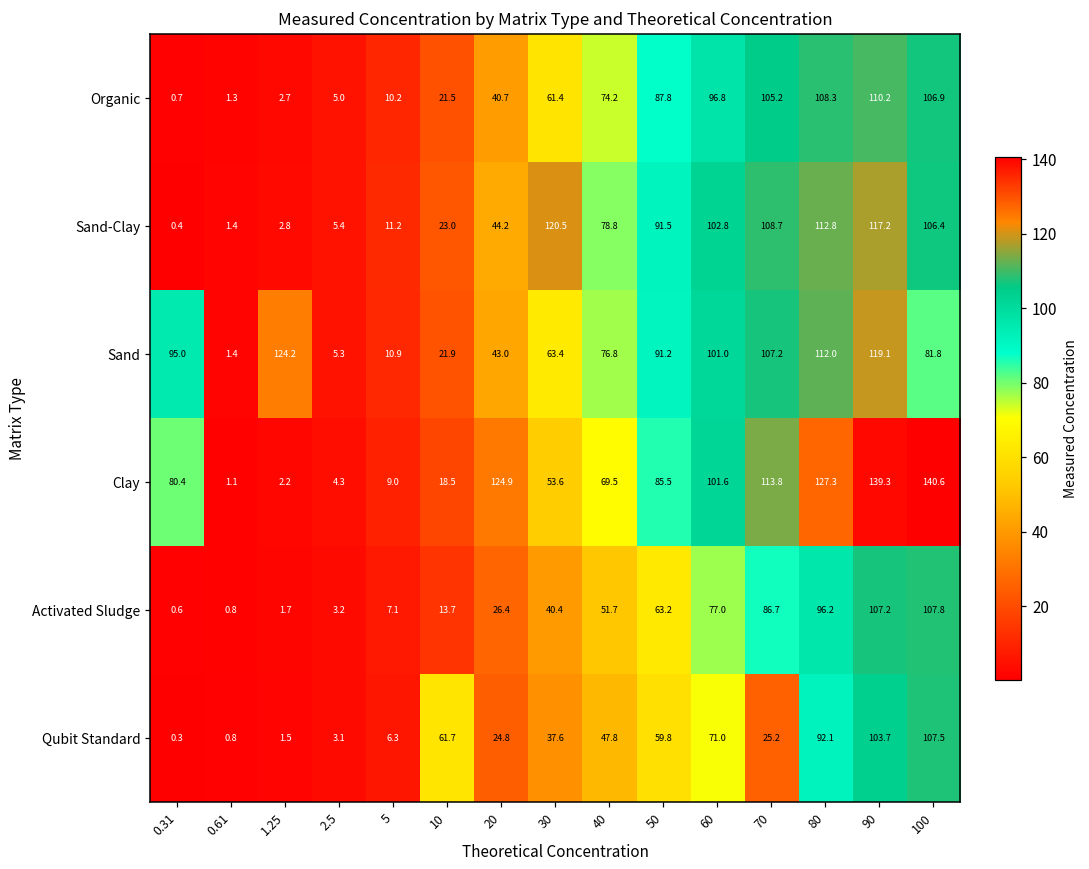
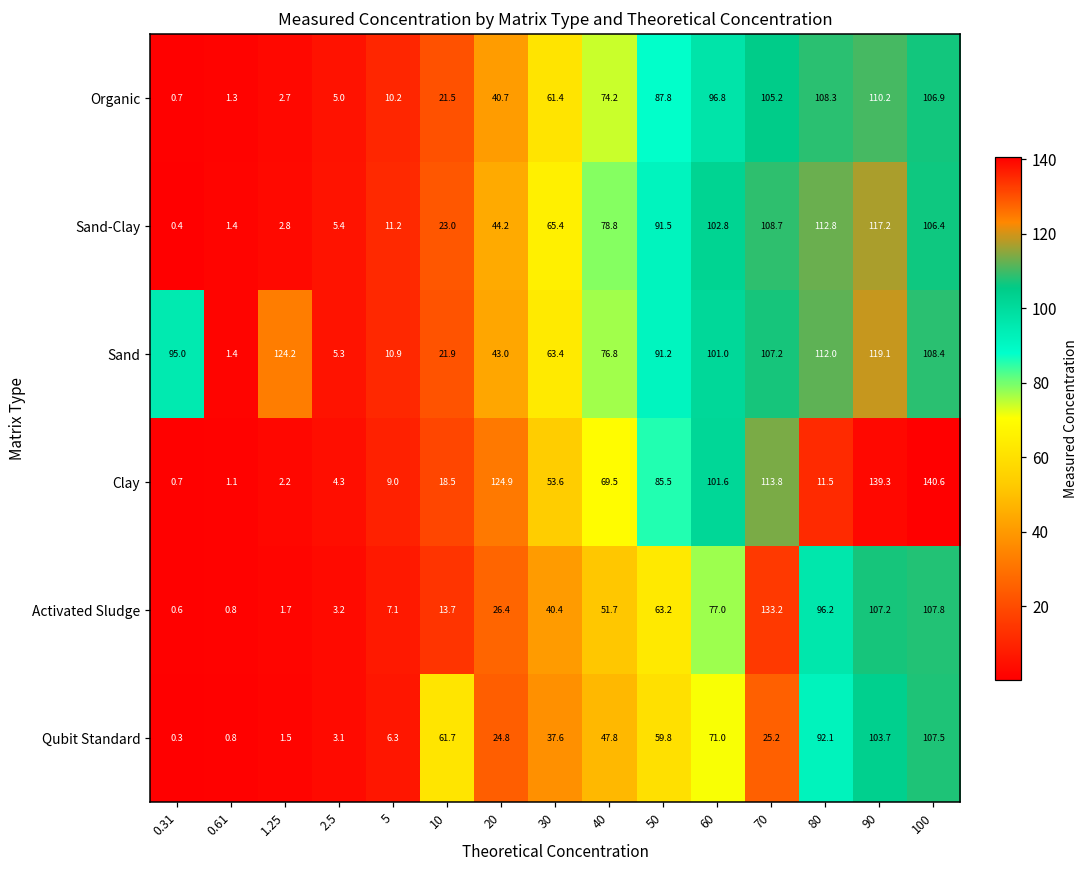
Sand-Clay, 30: 120.5 -> 65.4
Sand, 100: 81.8 -> 108.4
Clay, 0.31: 80.4 -> 0.7
Clay, 80: 127.3 -> 11.5
Activated Sludge, 70: 86.7 -> 133.2
